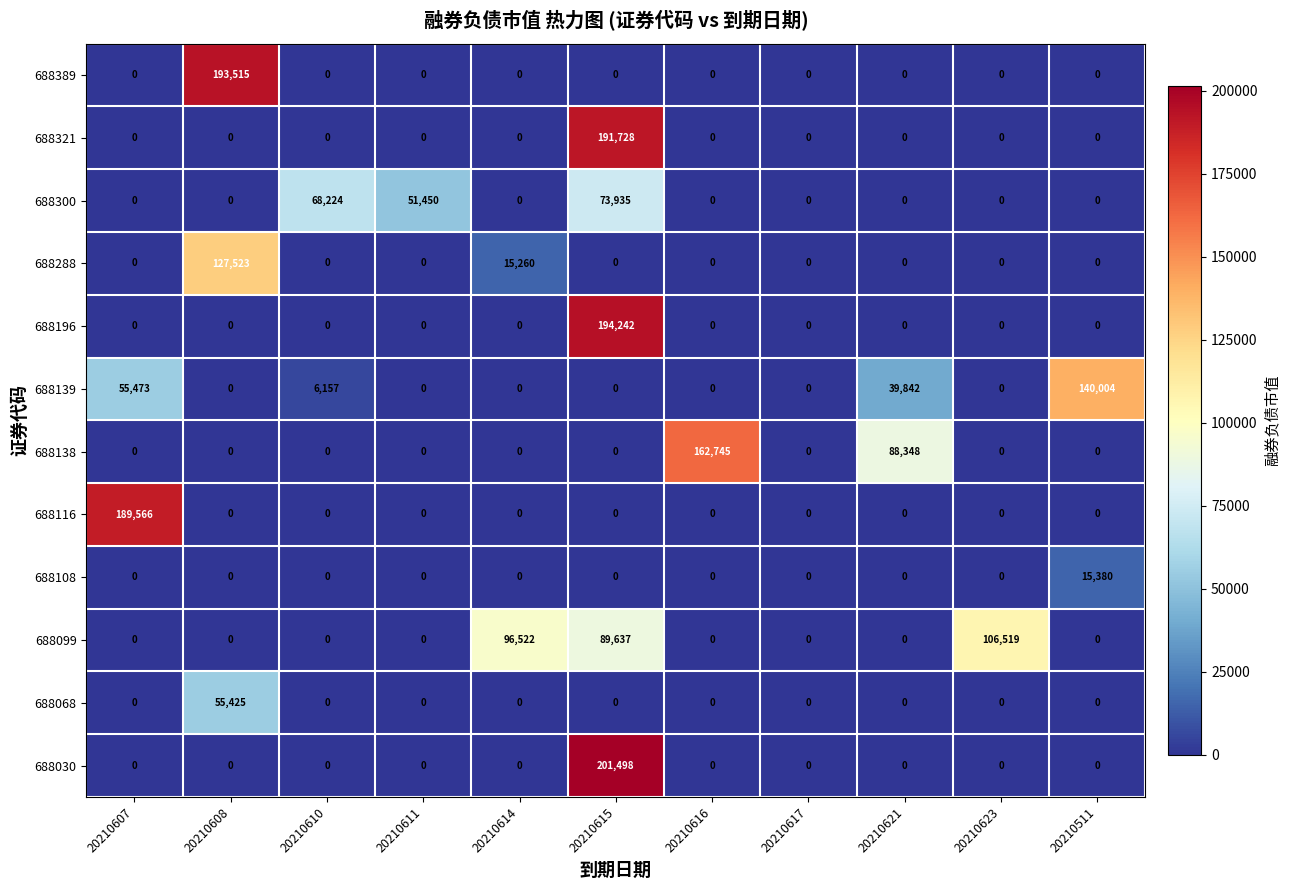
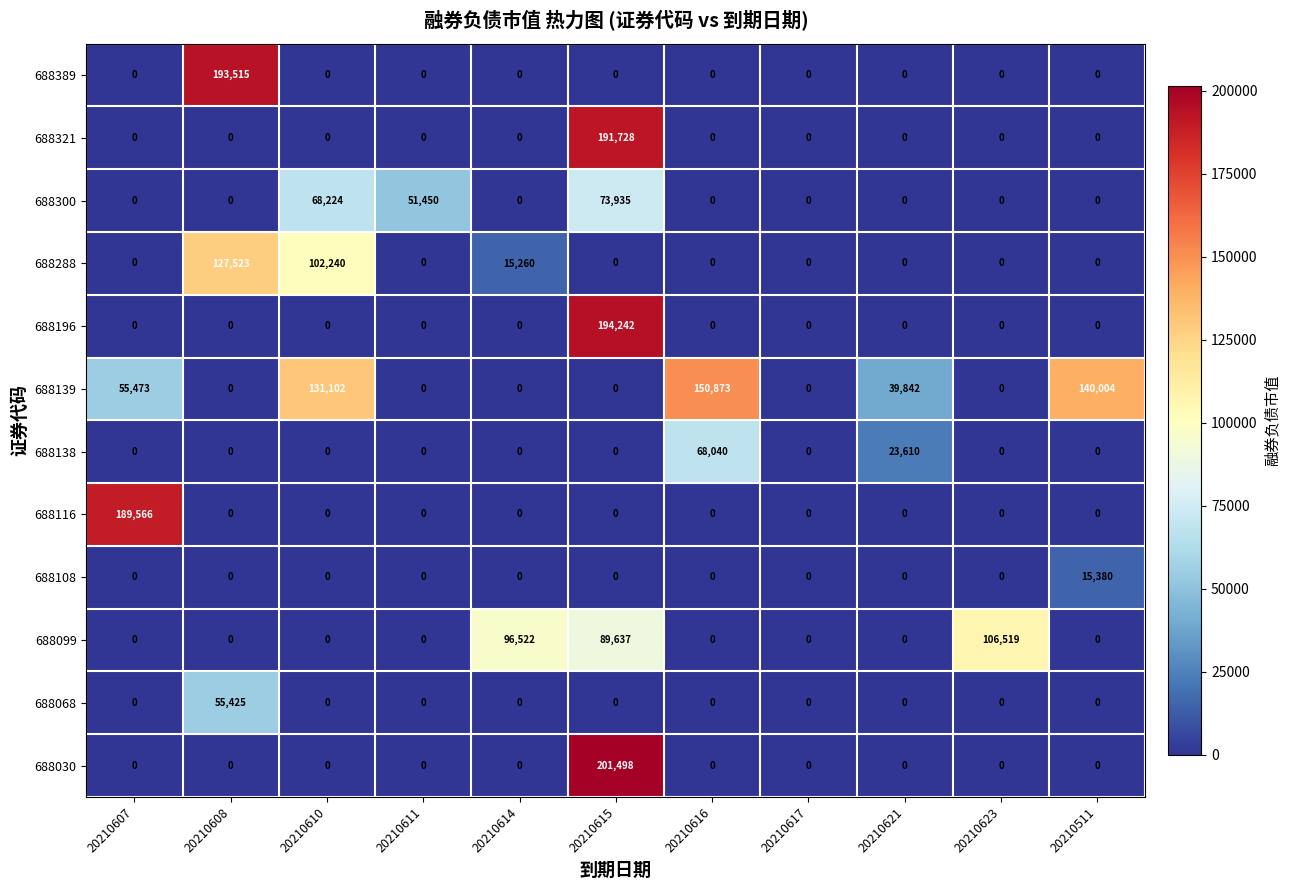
688288, 20210610: 0 -> 102,240
688139, 20210610: 6,157 -> 131,102
688139, 20210616: 0 -> 150,873
688138, 20210616: 162,745 -> 68,040
688138, 20210621: 88,348 -> 23,610
